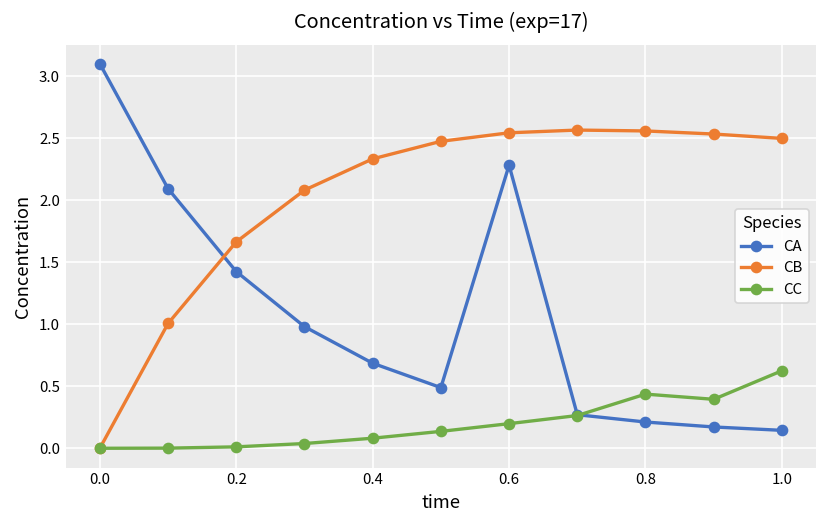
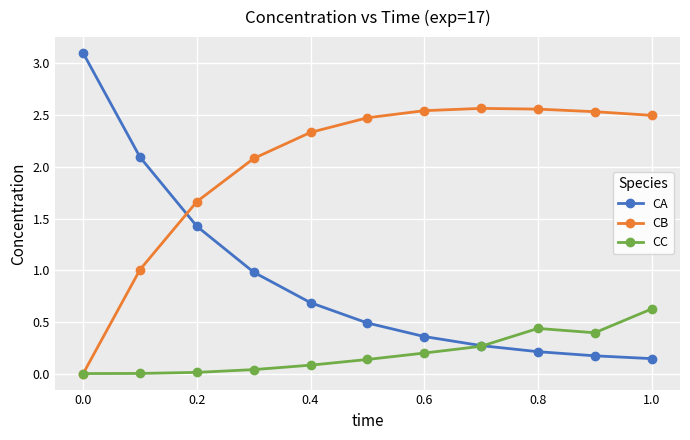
CA, 0.6: 2.28 -> 0.36
